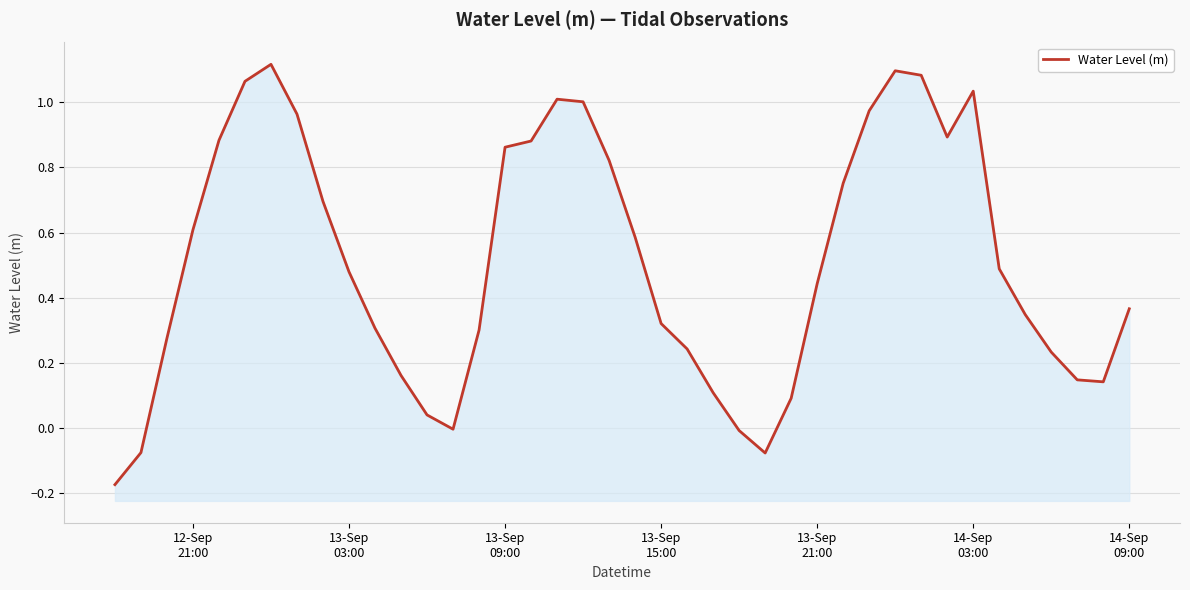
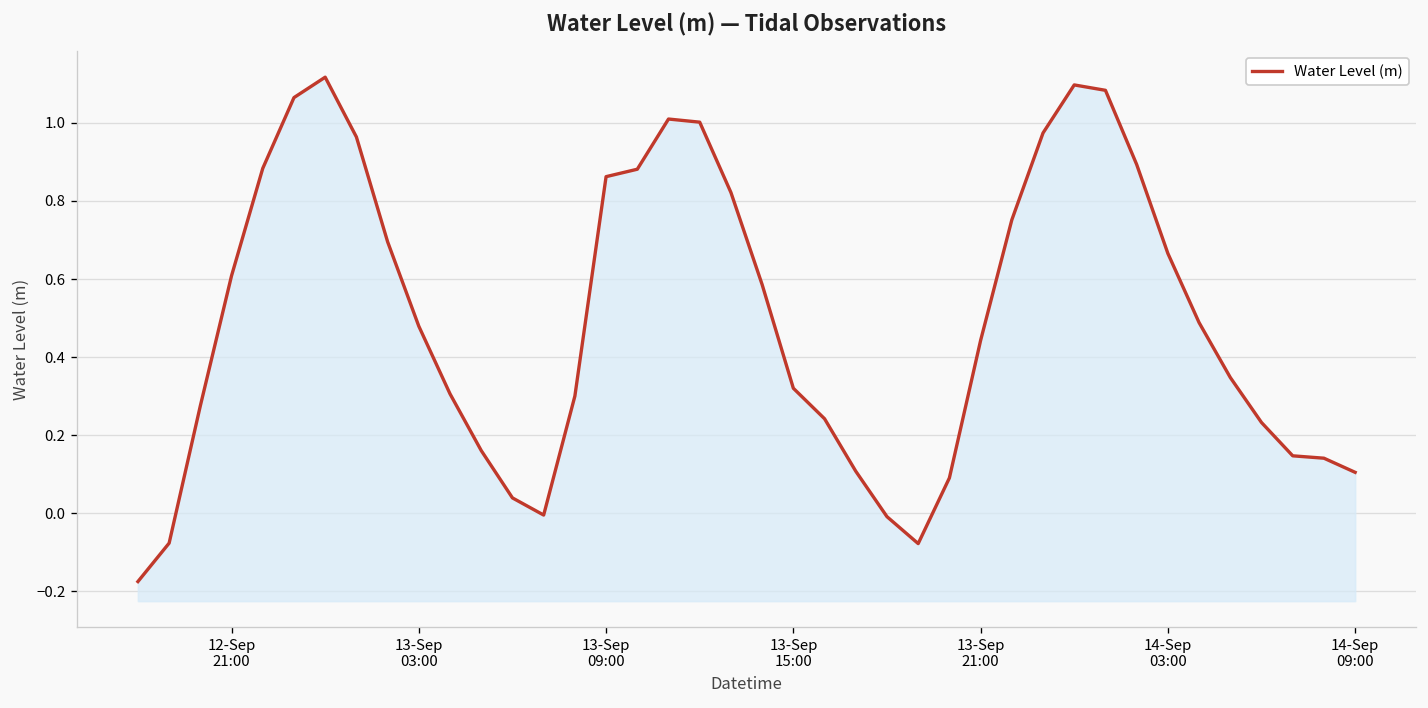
14-Sep 03:00: 1.03 -> 0.67
14-Sep 09:00: 0.37 -> 0.10
